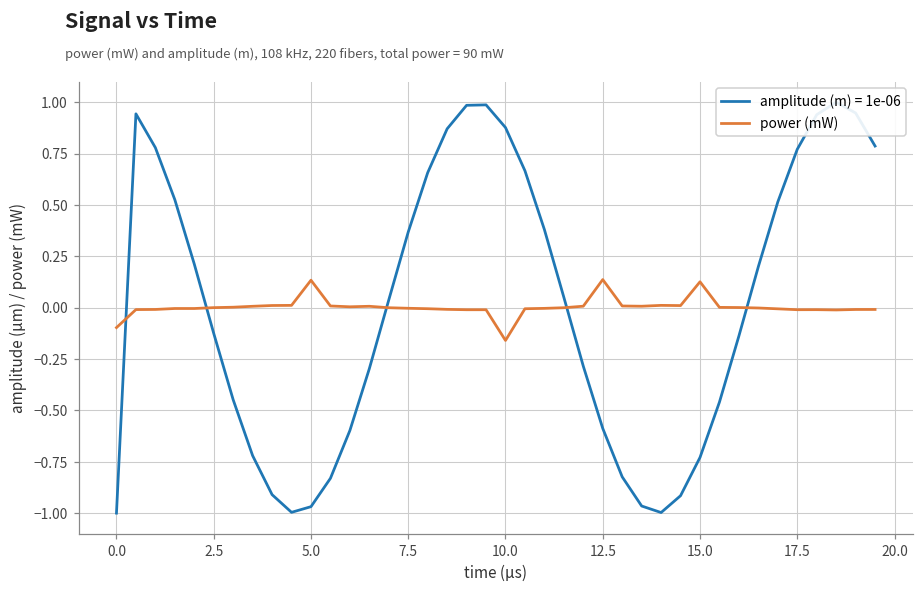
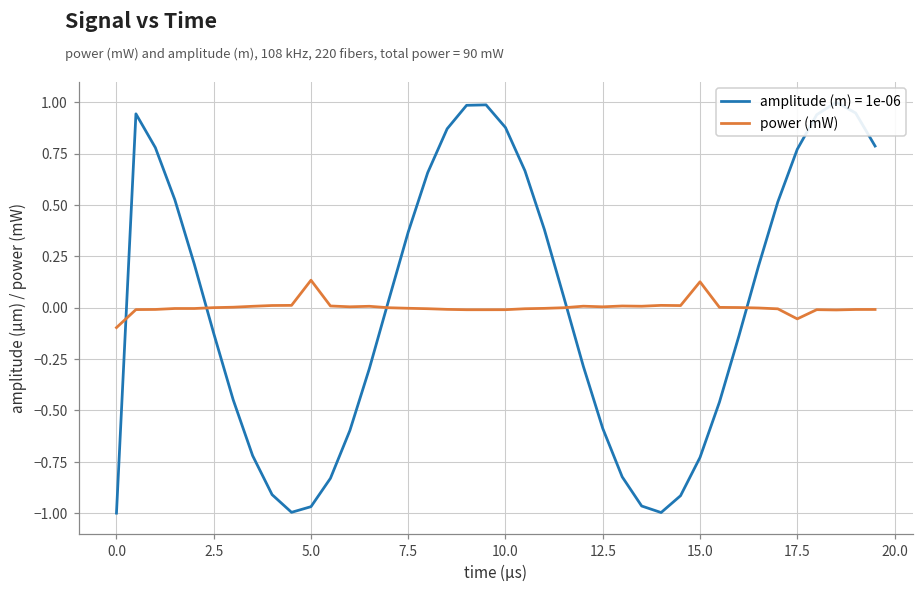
power (mW), 10.0: -0.16 -> -0.01
power (mW), 12.5: 0.14 -> 0.00
power (mW), 17.5: -0.01 -> -0.05
